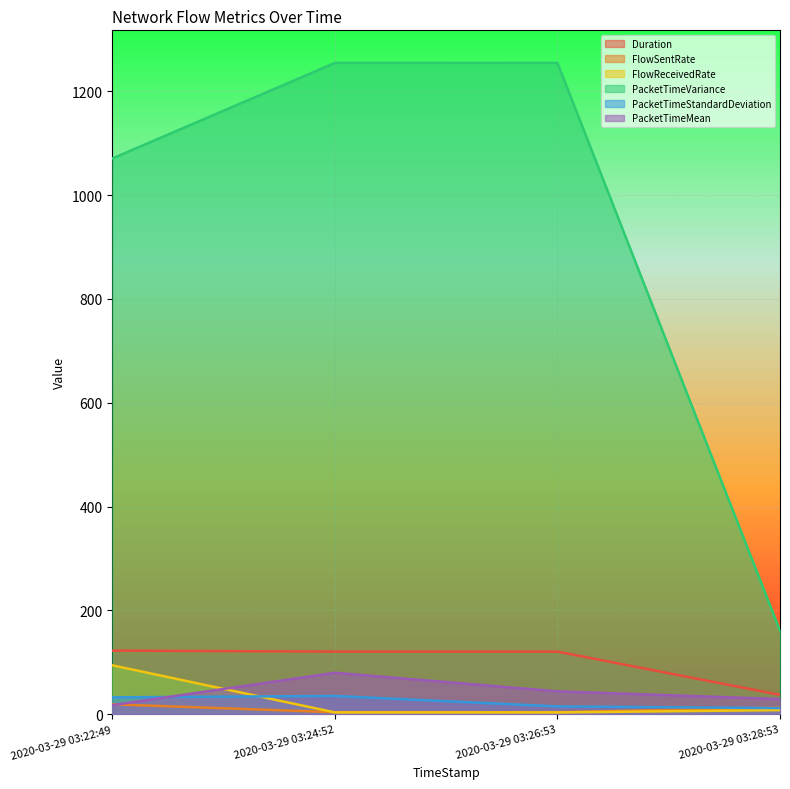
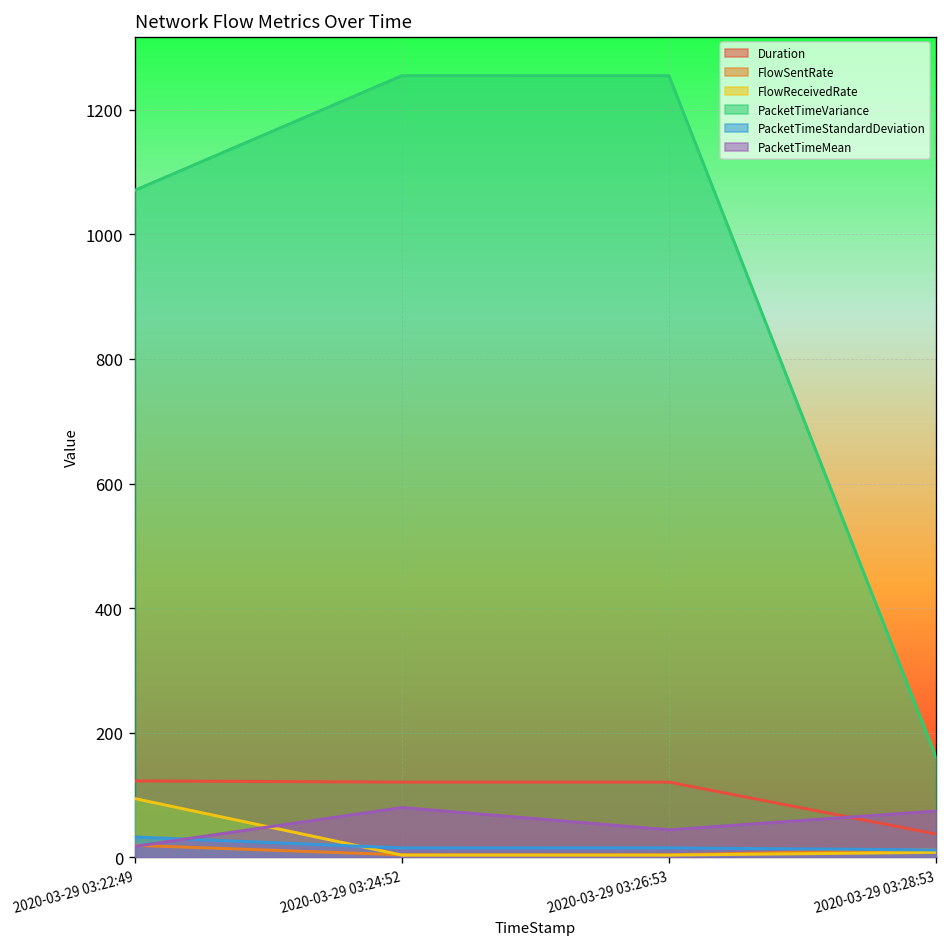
PacketTimeStandardDeviation, 2020-03-29 03:24:52: 40 -> 20
PacketTimeMean, 2020-03-29 03:28:53: 30 -> 70
